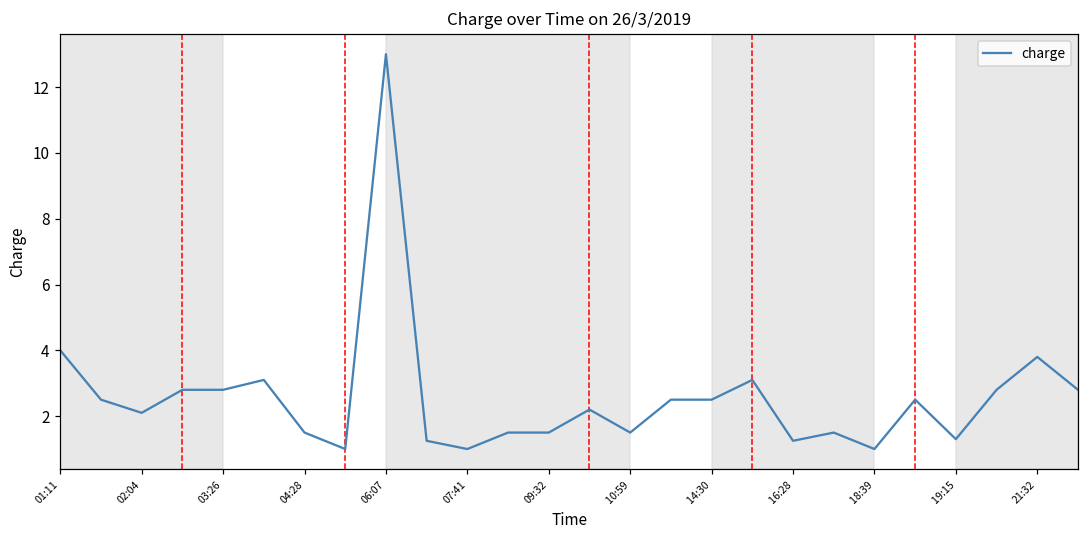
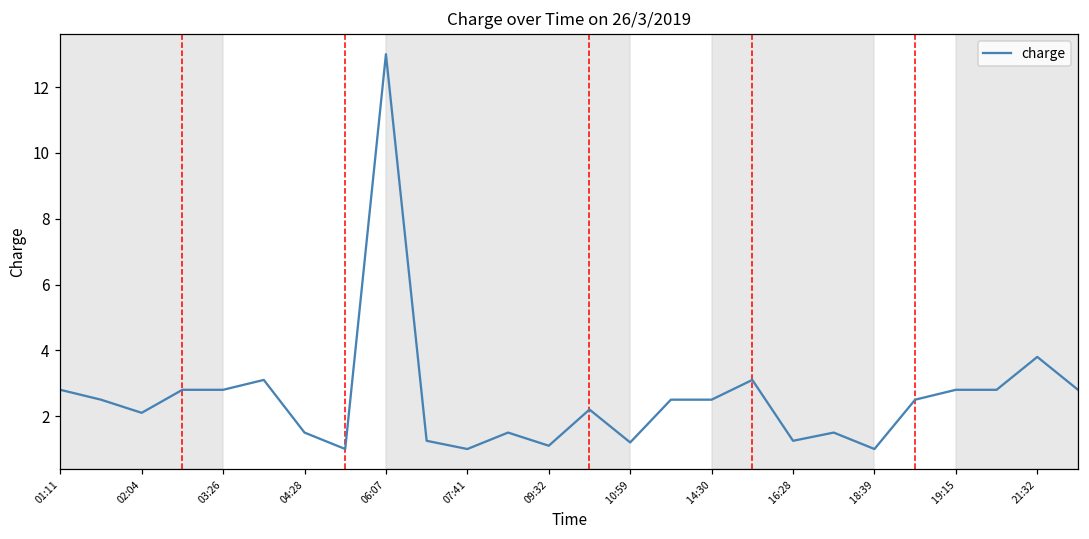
01:11: 4.0 -> 2.8
09:32: 1.5 -> 1.1
10:59: 1.5 -> 1.2
19:15: 1.3 -> 2.8
